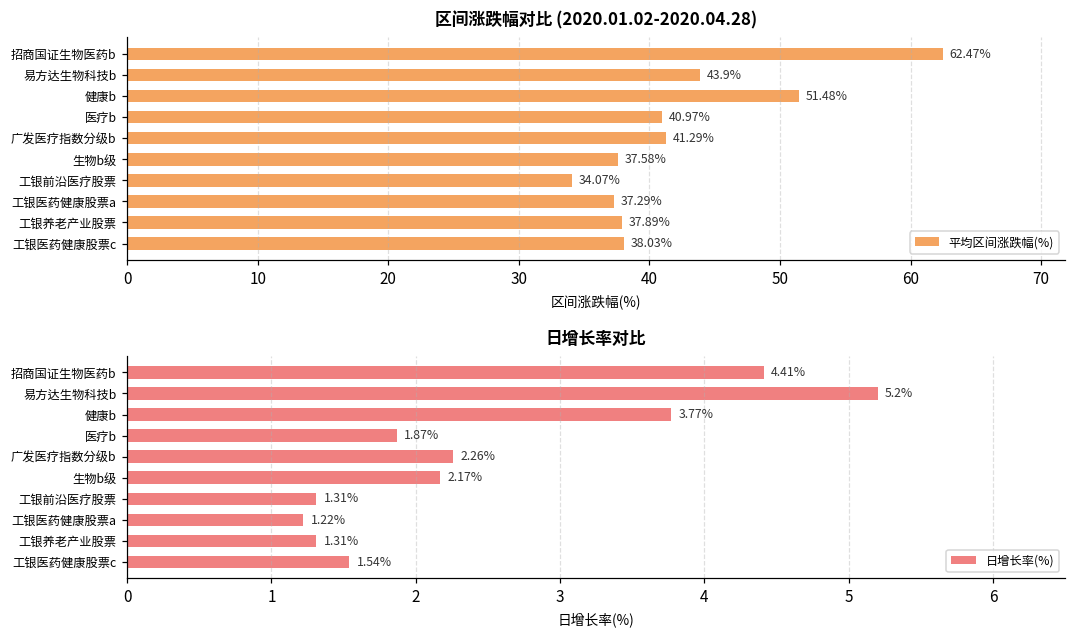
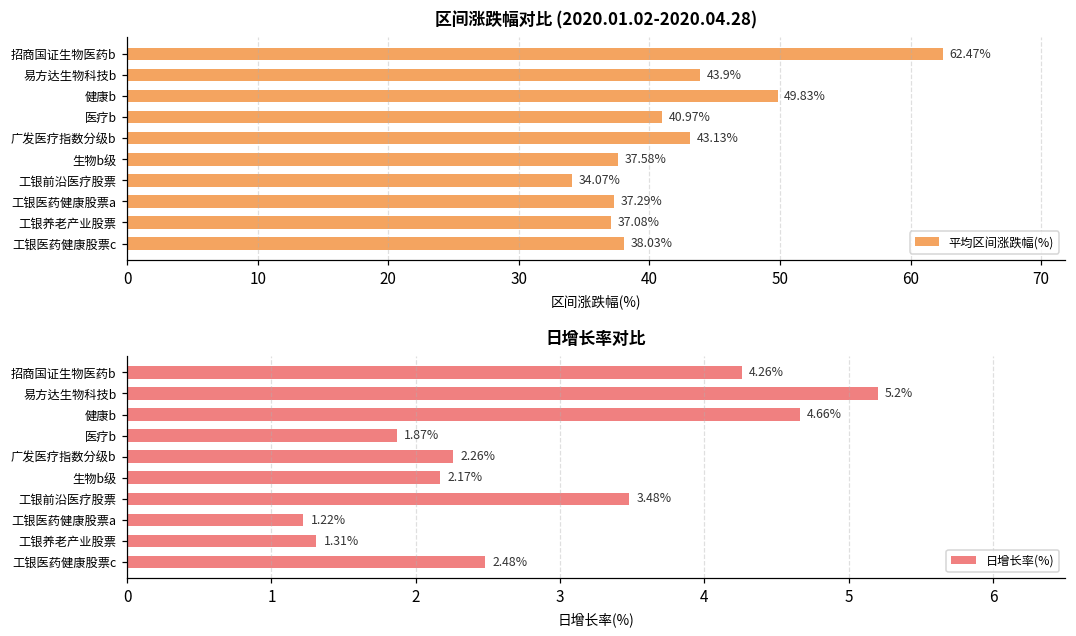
区间涨跌幅对比 (2020.01.02-2020.04.28), 健康b: 51.48% -> 49.83%
区间涨跌幅对比 (2020.01.02-2020.04.28), 广发医疗指数分级b: 41.29% -> 43.13%
区间涨跌幅对比 (2020.01.02-2020.04.28), 工银养老产业股票: 37.89% -> 37.08%
日增长率对比, 招商国证生物医药b: 4.41% -> 4.26%
日增长率对比, 健康b: 3.77% -> 4.66%
日增长率对比, 工银前沿医疗股票: 1.31% -> 3.48%
日增长率对比, 工银医药健康股票c: 1.54% -> 2.48%
